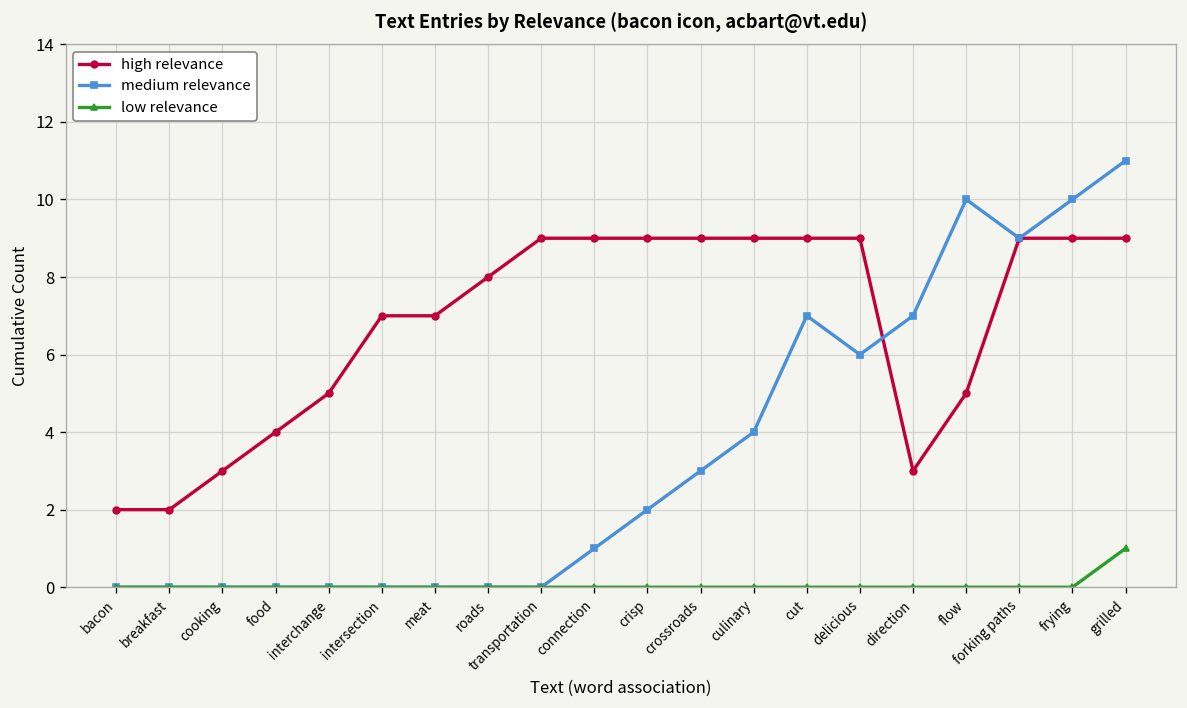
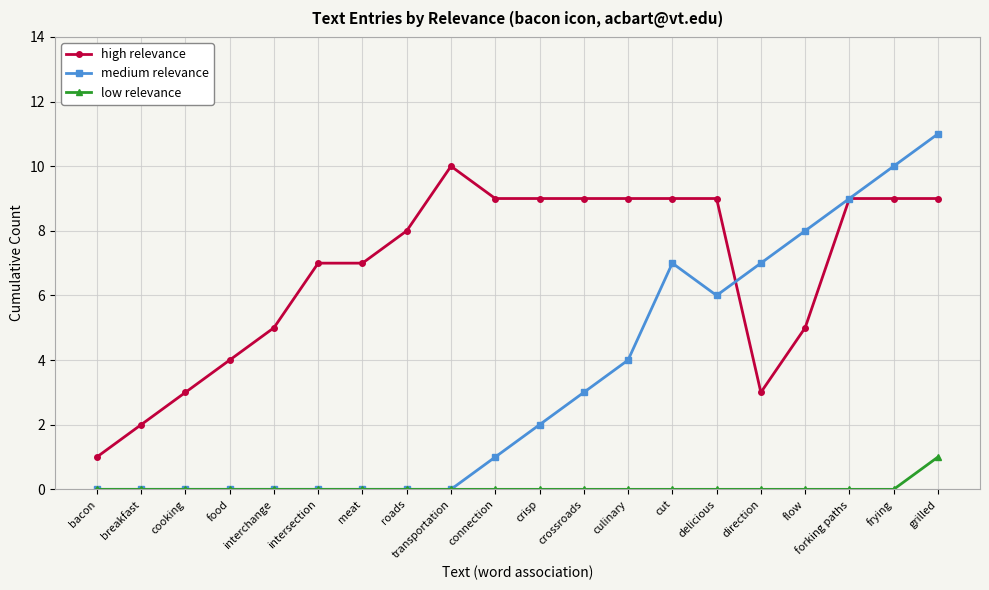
high relevance, bacon: 2 -> 1
high relevance, transportation: 9 -> 10
medium relevance, flow: 10 -> 8
